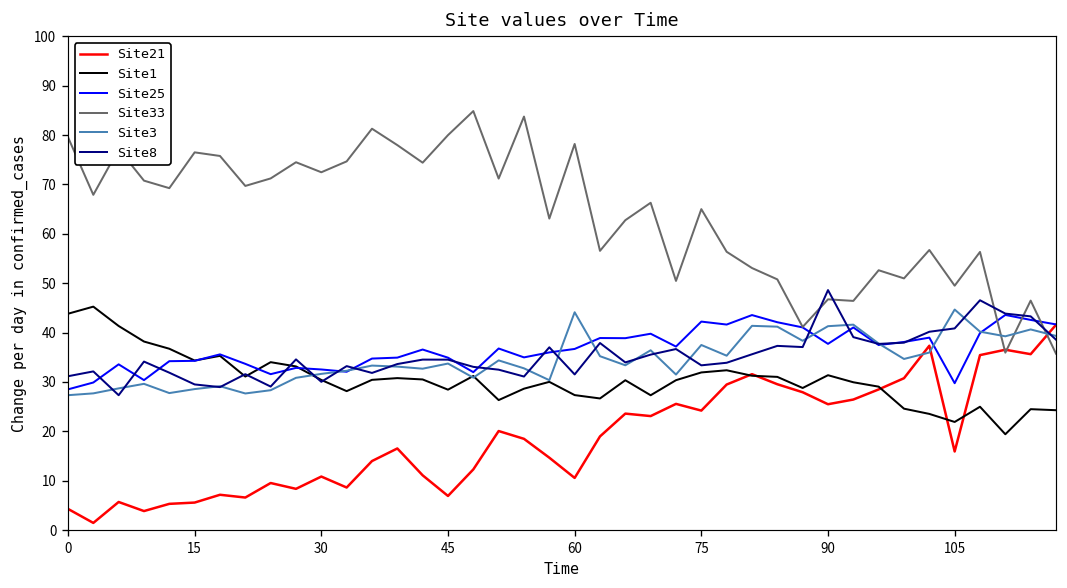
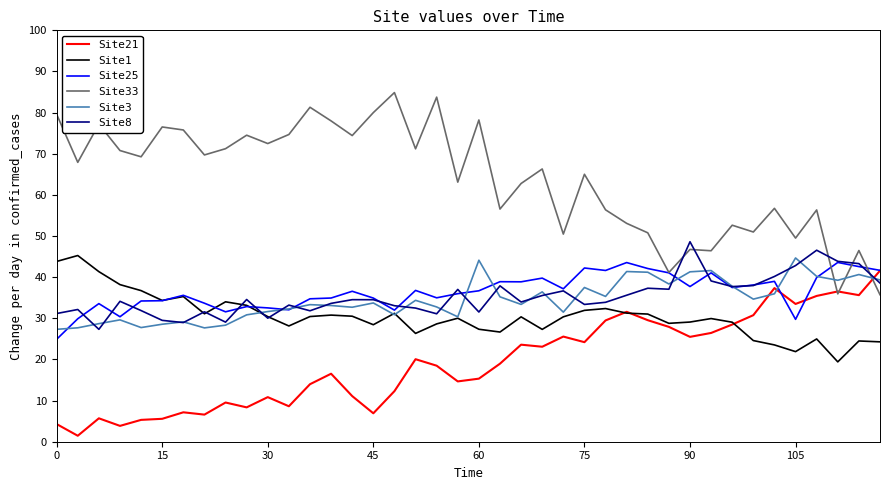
Site25, 0: 29 -> 25
Site21, 60: 11 -> 15
Site1, 90: 31 -> 29
Site21, 105: 16 -> 33
Site8, 105: 41 -> 43
